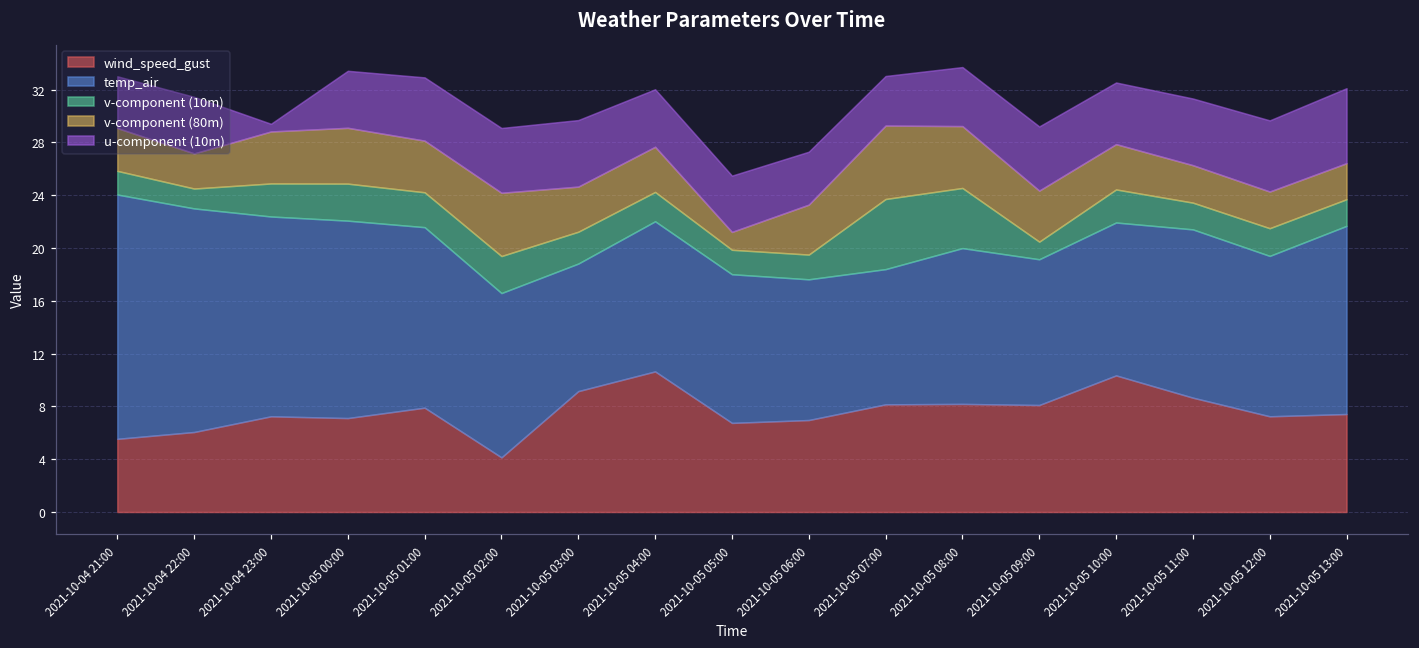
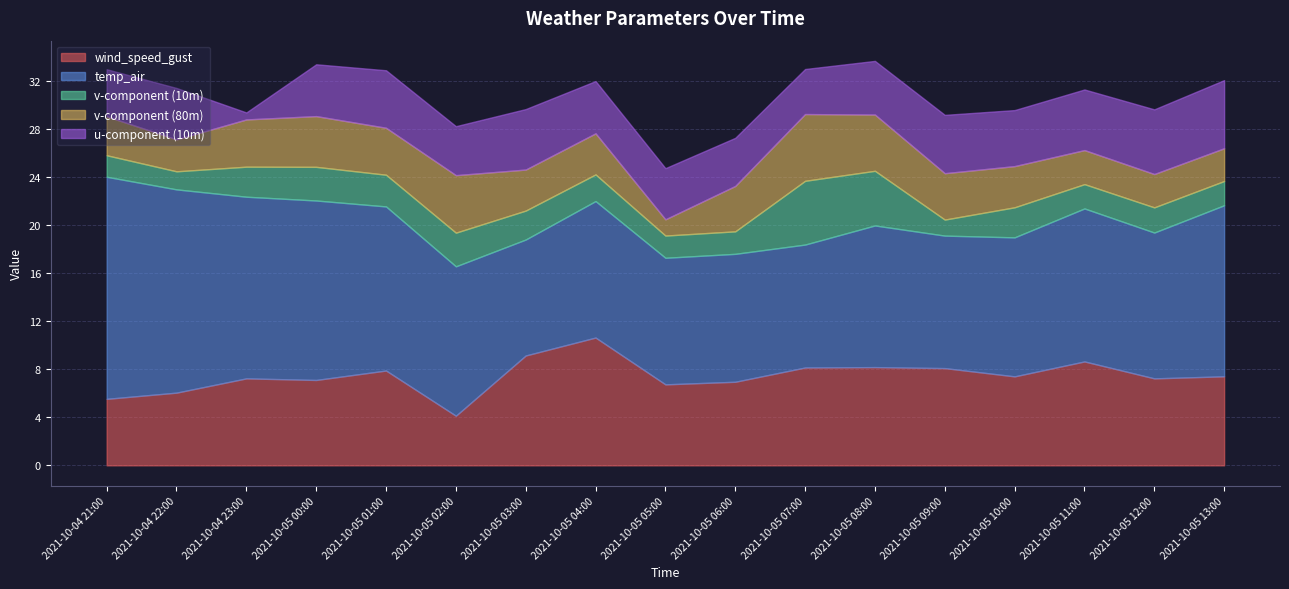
u-component (10m), 2021-10-05 02:00: 4.9 -> 4.1
temp_air, 2021-10-05 05:00: 11.3 -> 10.5
wind_speed_gust, 2021-10-05 10:00: 10.3 -> 7.4
